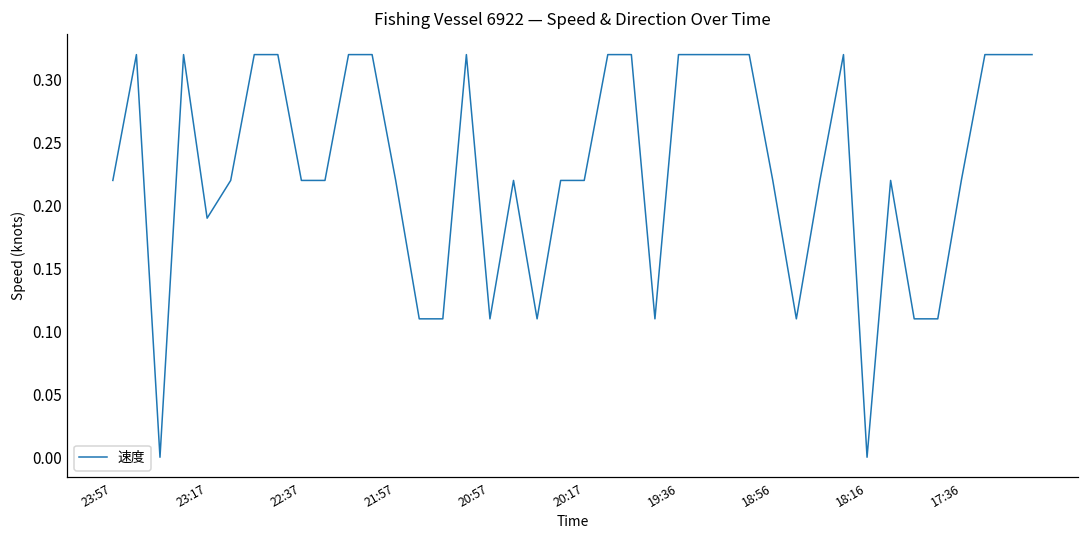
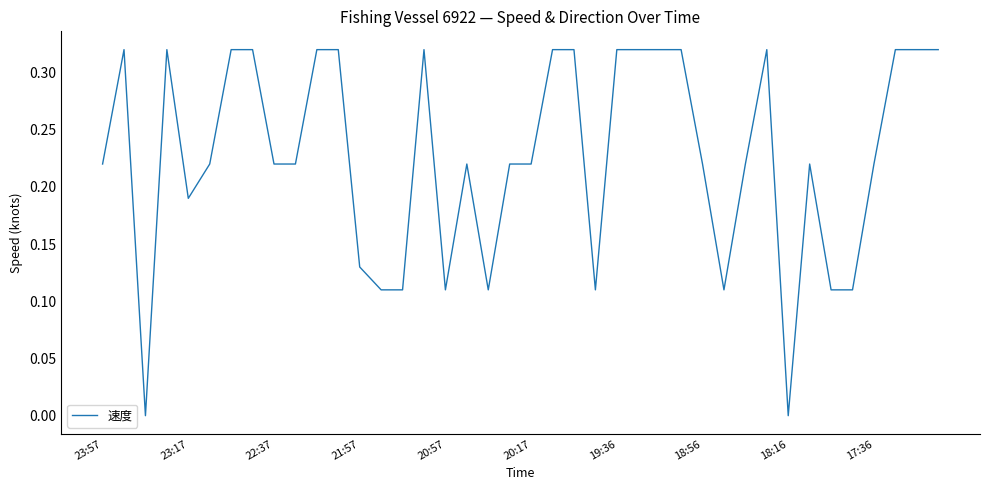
21:57: 0.22 -> 0.13
